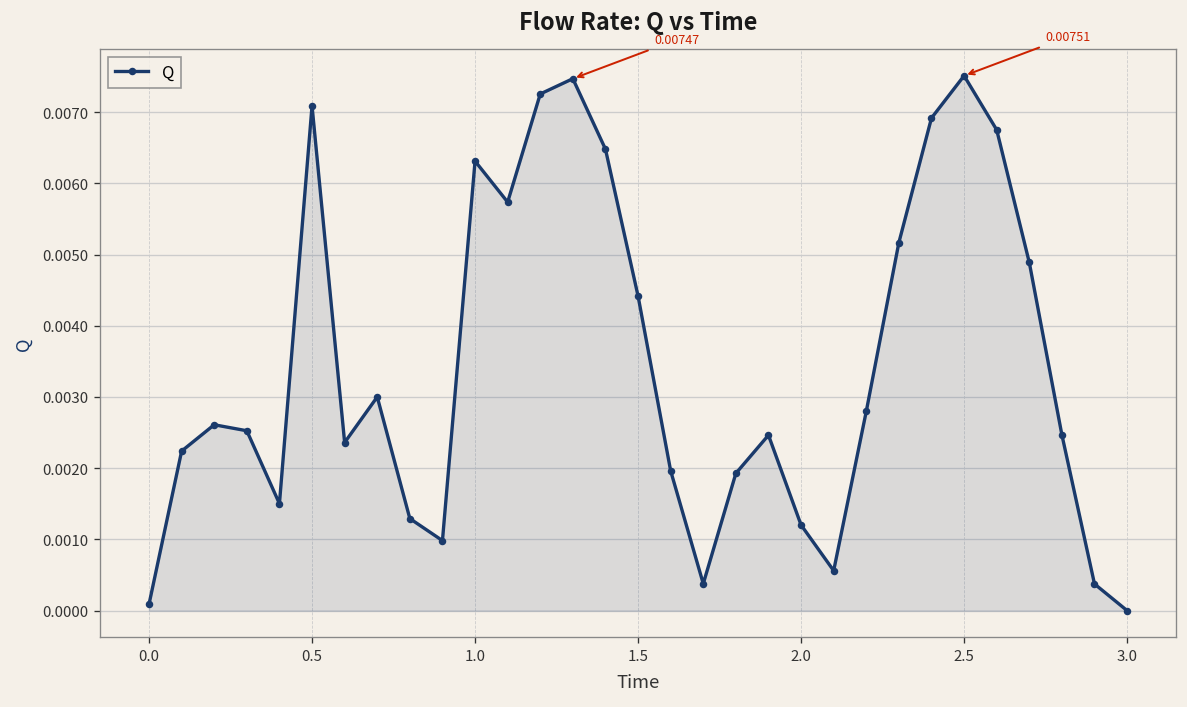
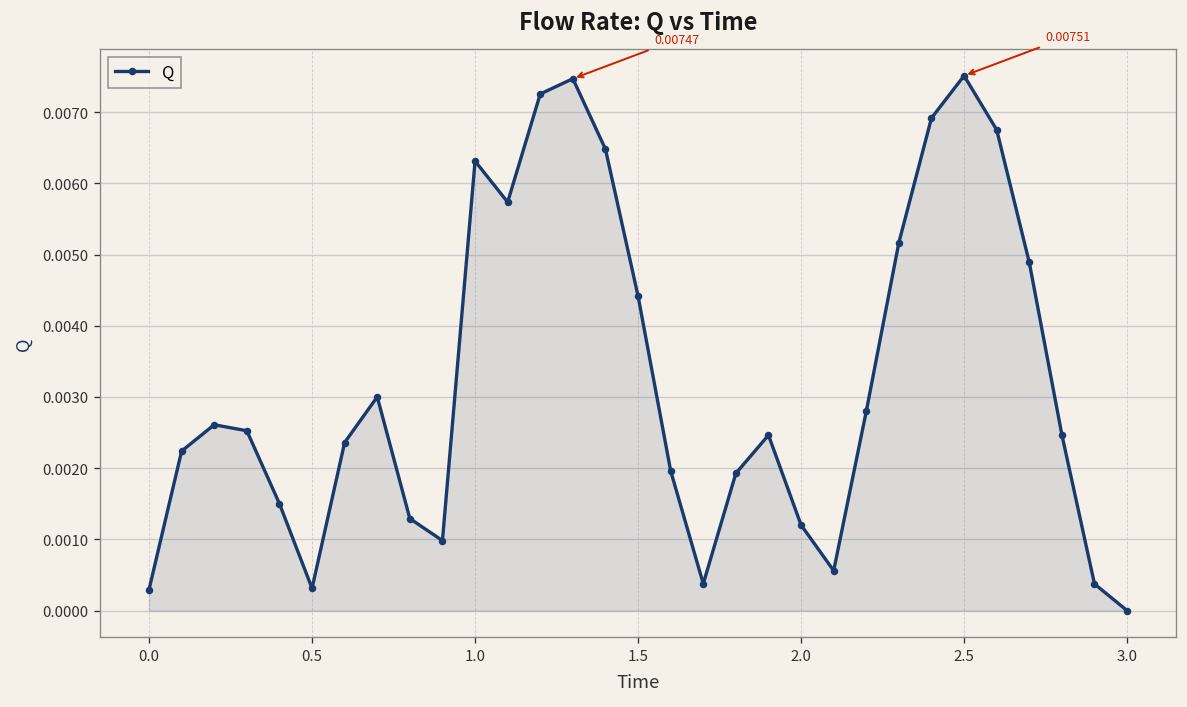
0.0: 0.0001 -> 0.0003
0.5: 0.0071 -> 0.0003
